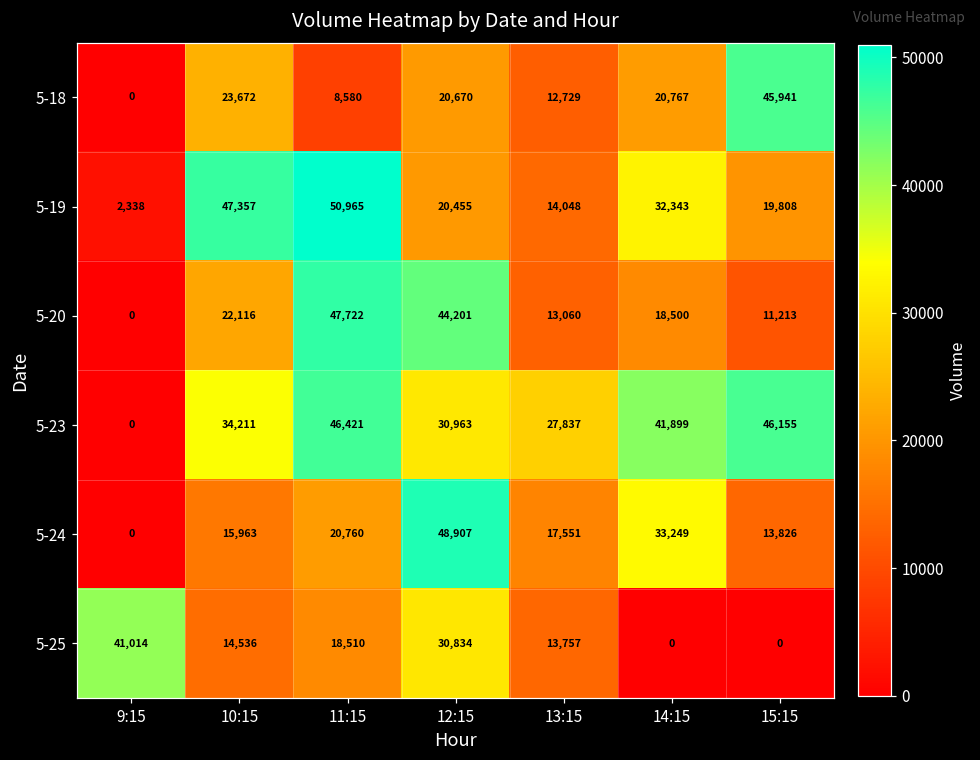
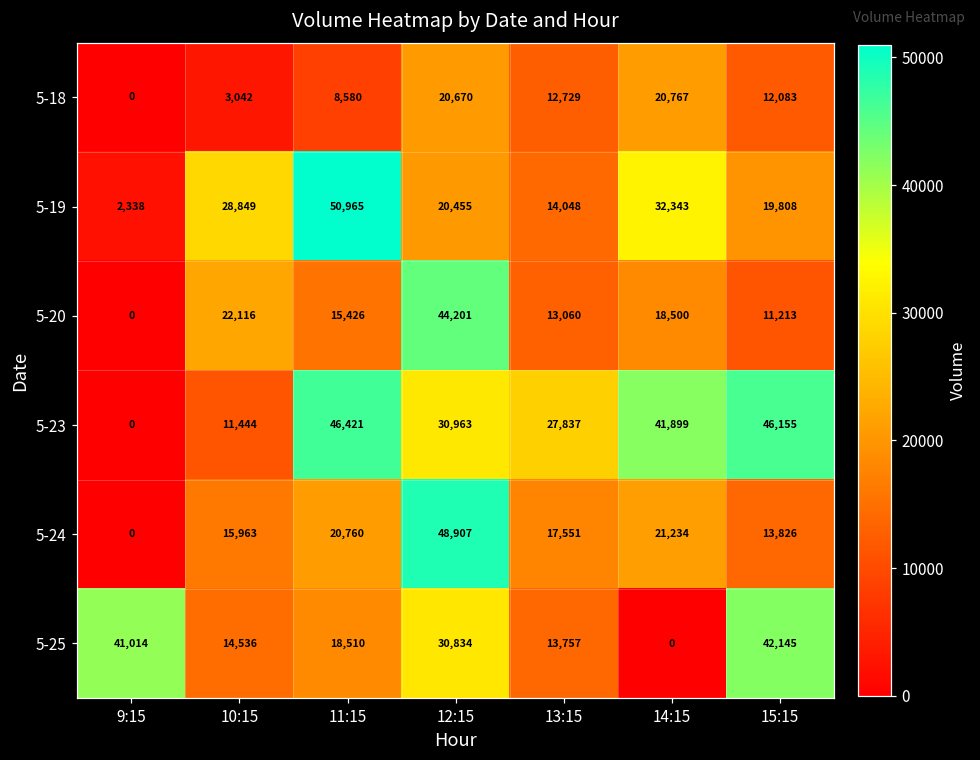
5-18, 10:15: 23,672 -> 3,042
5-18, 15:15: 45,941 -> 12,083
5-19, 10:15: 47,357 -> 28,849
5-20, 11:15: 47,722 -> 15,426
5-23, 10:15: 34,211 -> 11,444
5-24, 14:15: 33,249 -> 21,234
5-25, 15:15: 0 -> 42,145
